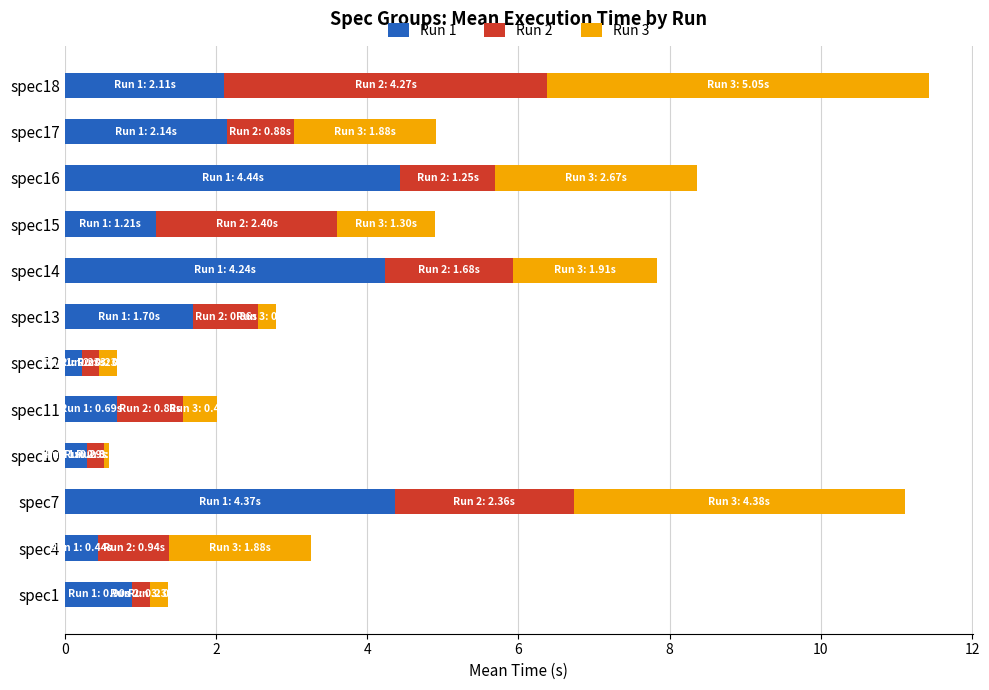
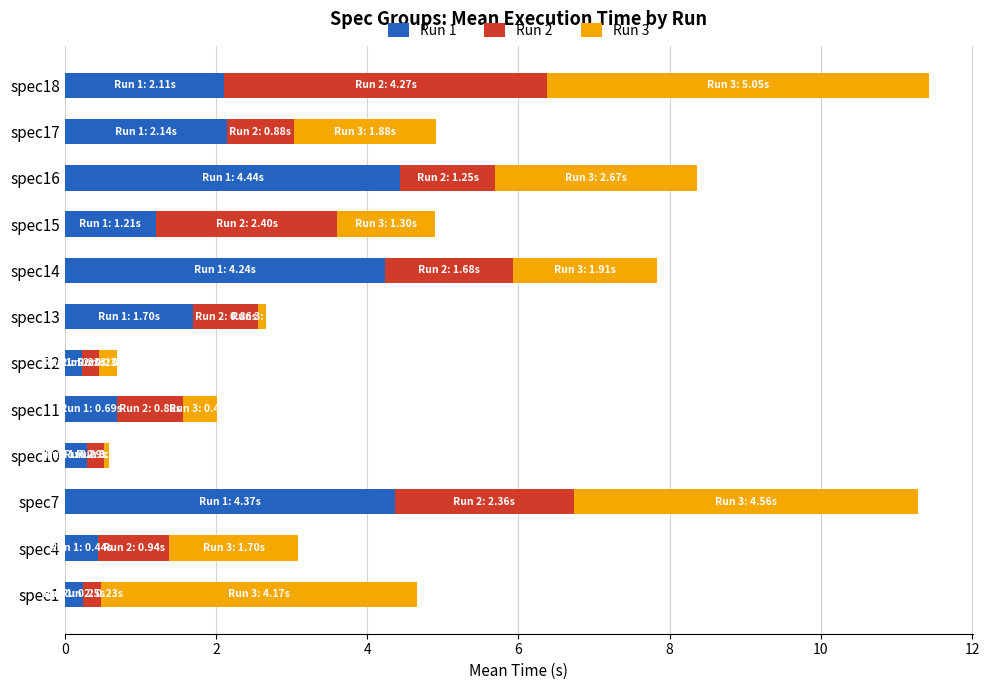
Run 3, spec13: 0.2 -> 0.1
Run 3, spec7: 4.38s -> 4.56s
Run 3, spec4: 1.88s -> 1.70s
Run 1, spec1: 0.90s -> 0.25s
Run 3, spec1: 0.23s -> 4.17s
